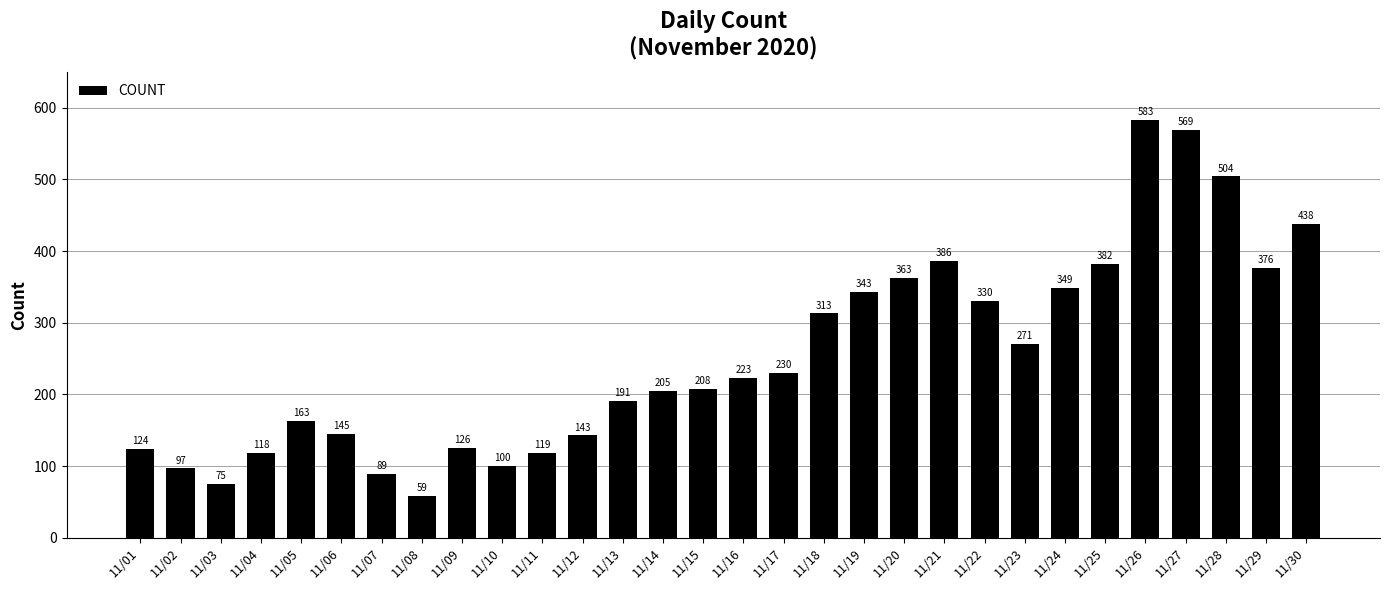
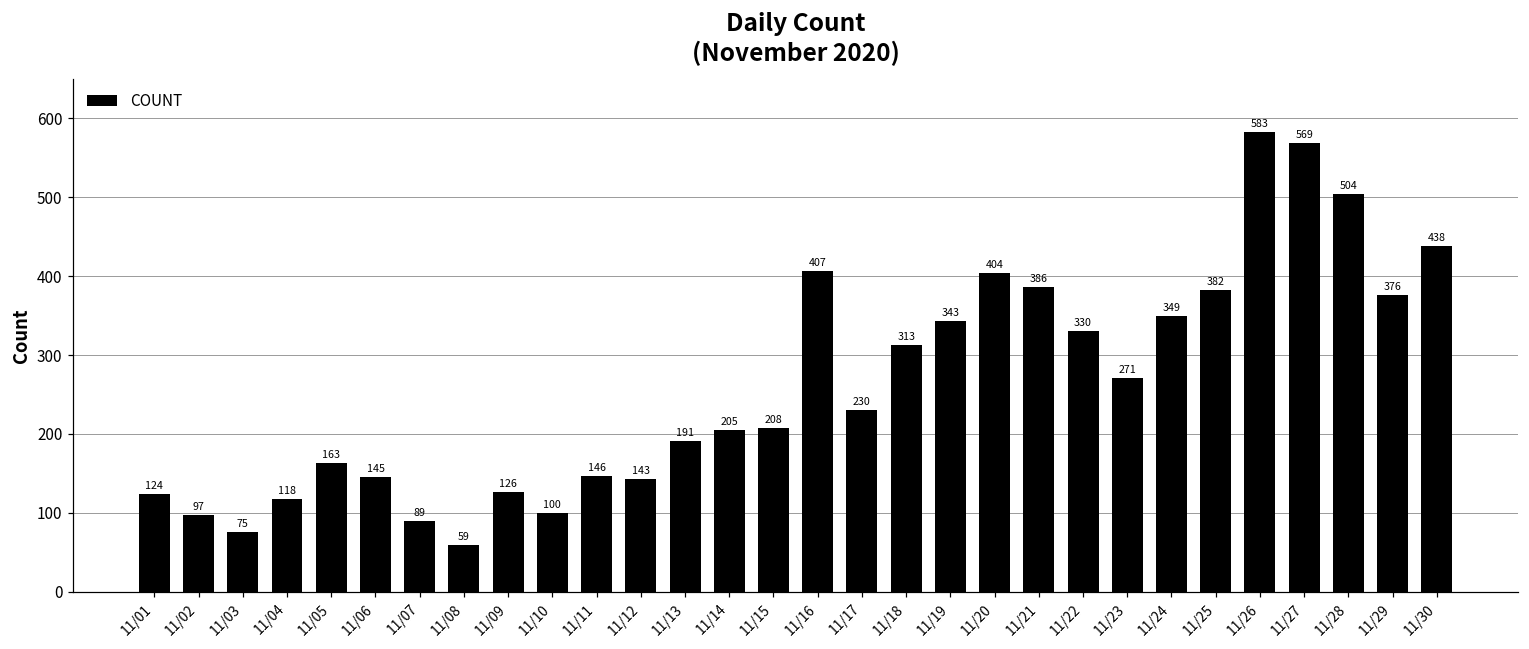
11/11: 119 -> 146
11/16: 223 -> 407
11/20: 363 -> 404
